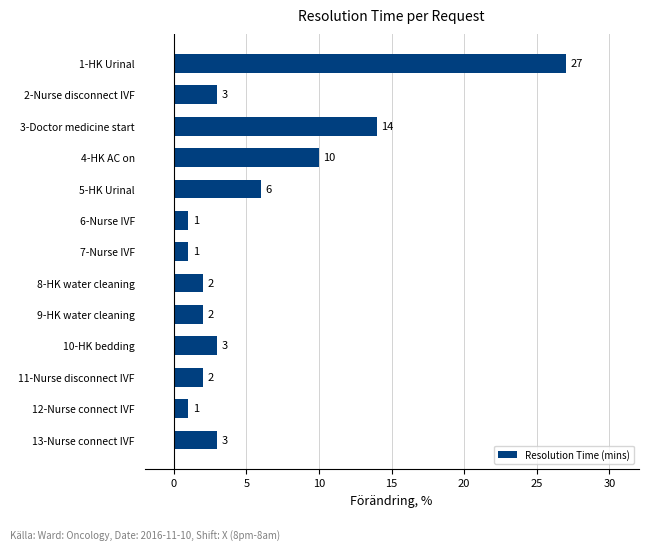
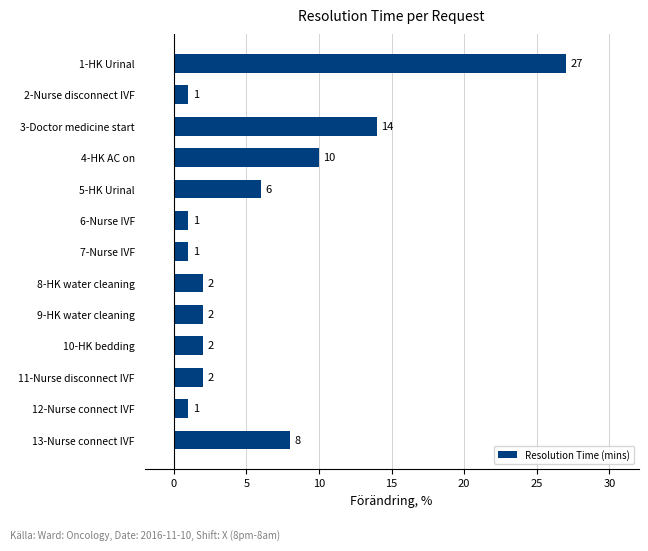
2-Nurse disconnect IVF: 3 -> 1
10-HK bedding: 3 -> 2
13-Nurse connect IVF: 3 -> 8
